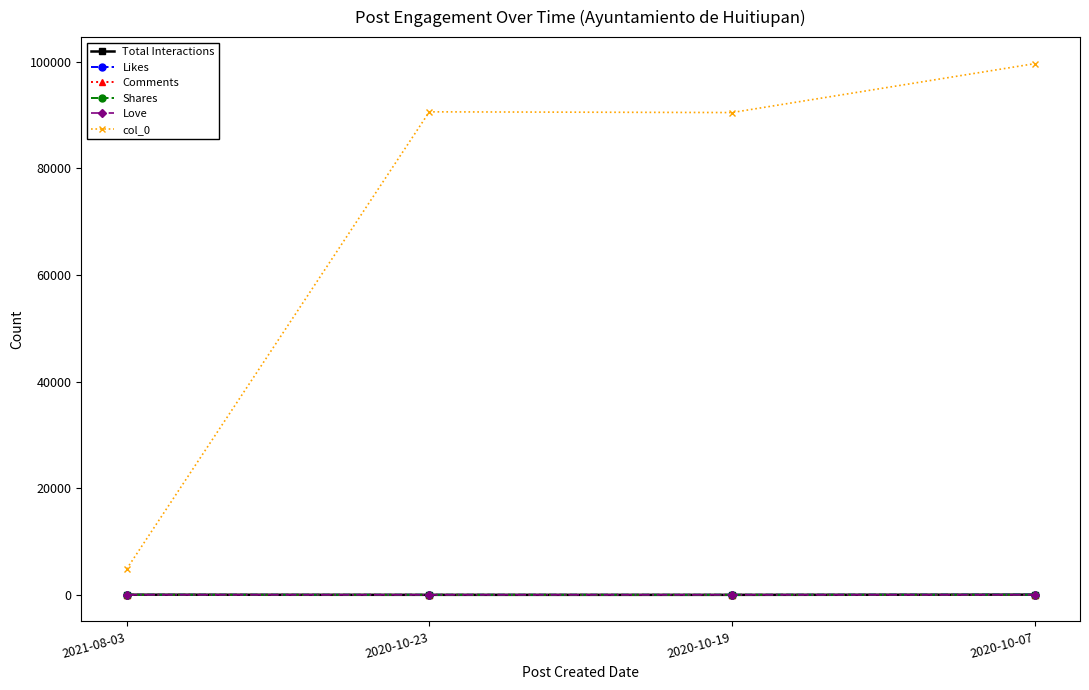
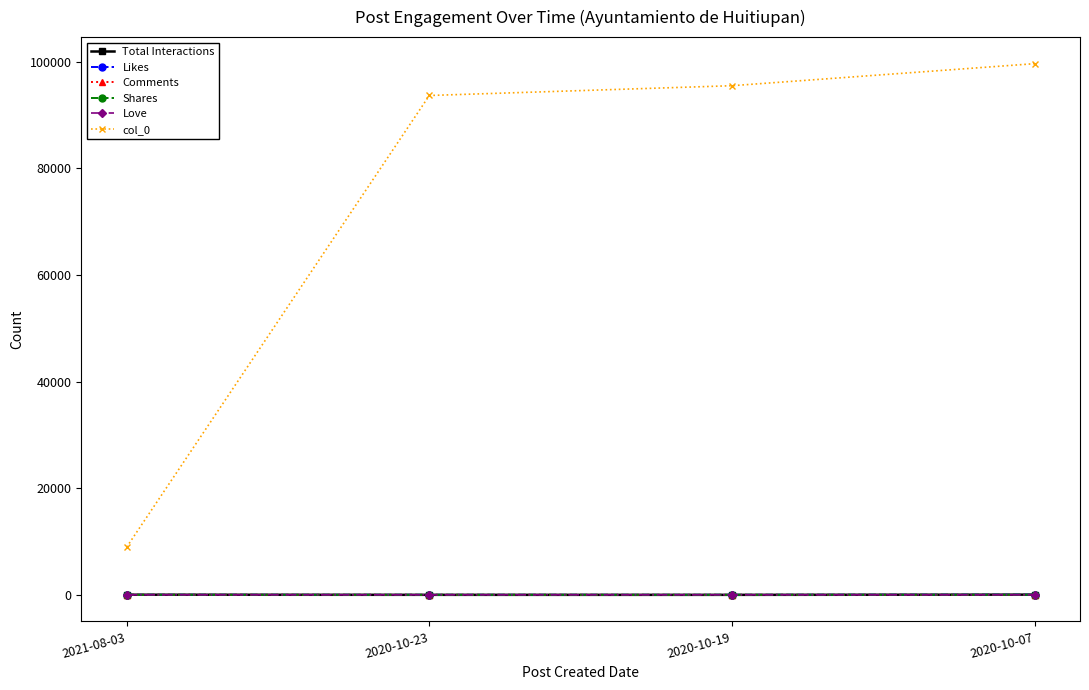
col_0, 2021-08-03: 5000 -> 9000
col_0, 2020-10-23: 91000 -> 94000
col_0, 2020-10-19: 90000 -> 95000
